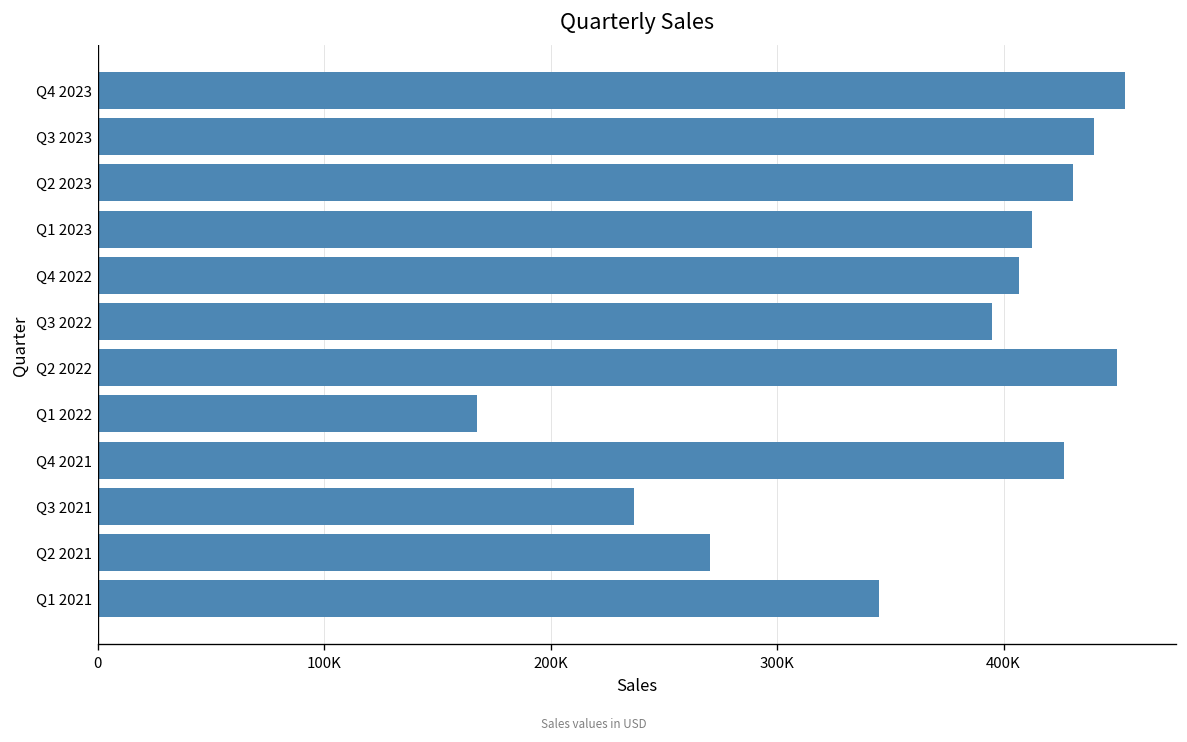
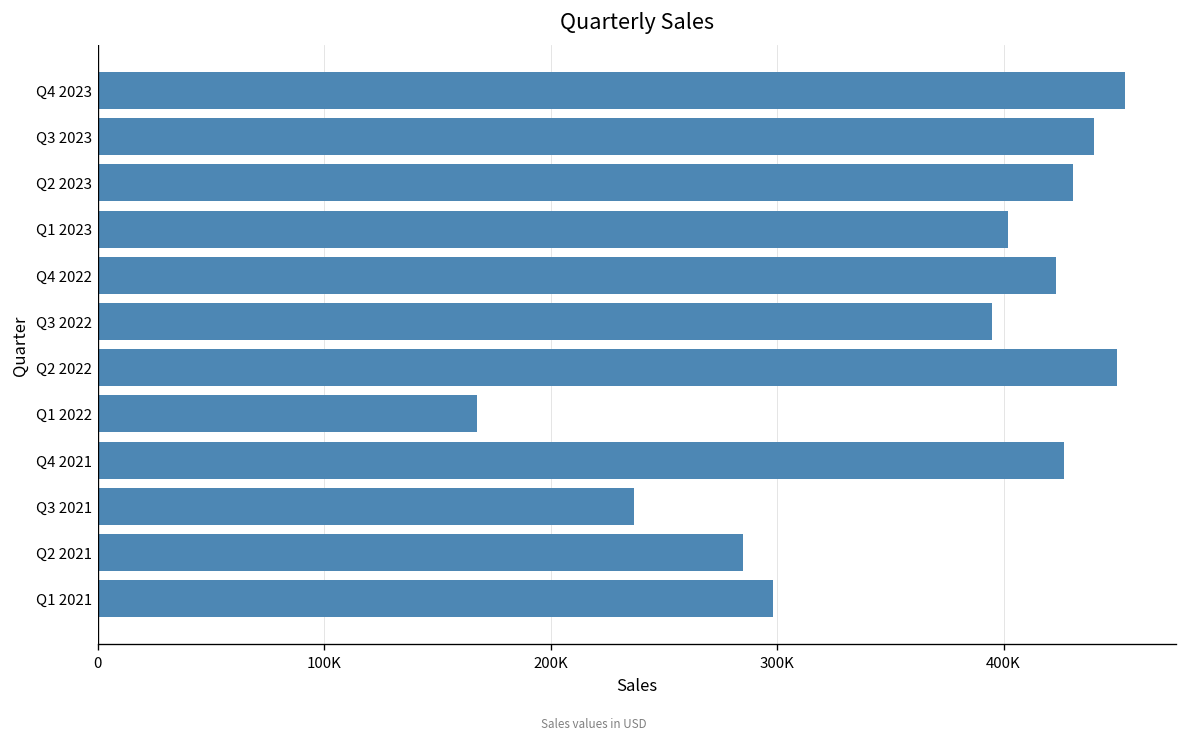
Q1 2023: 413000 -> 402000
Q4 2022: 407000 -> 423000
Q2 2021: 270000 -> 285000
Q1 2021: 345000 -> 298000
